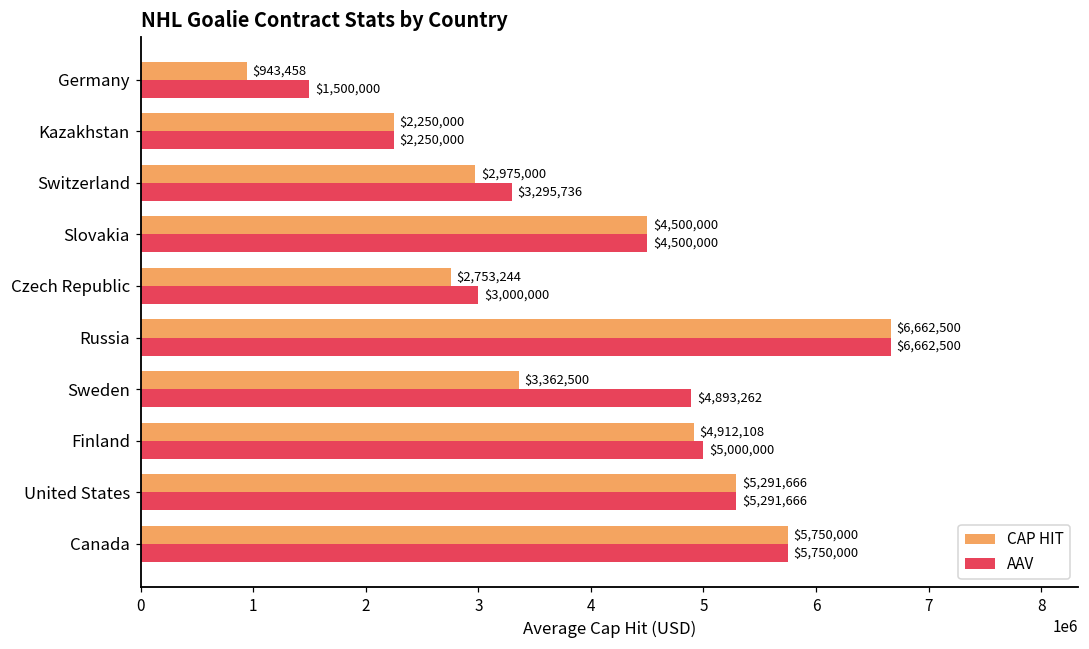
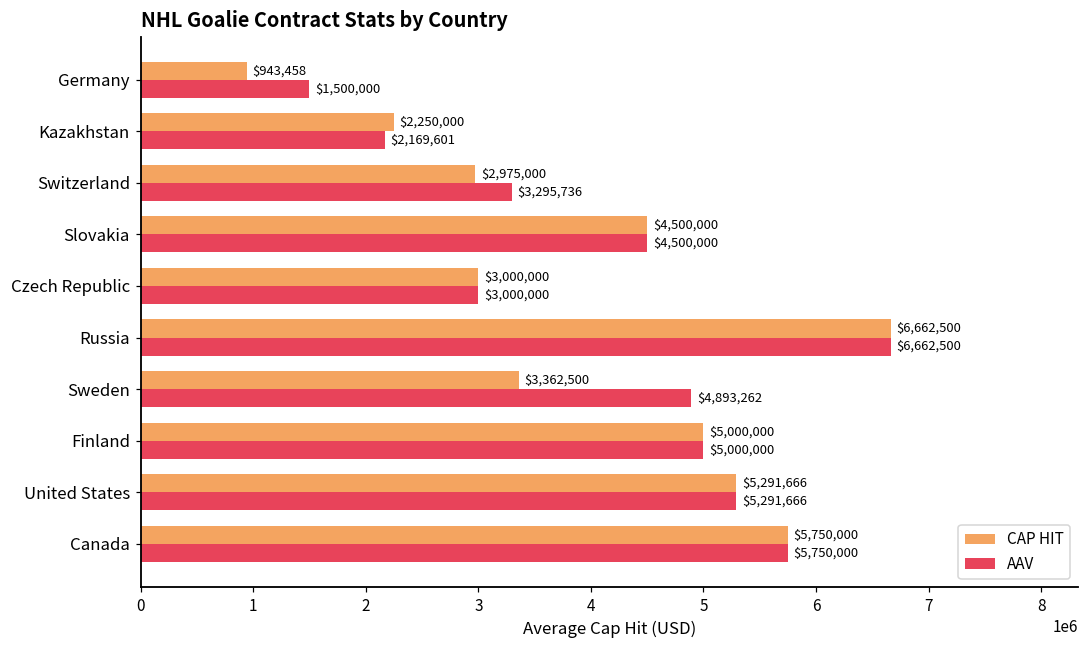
AAV, Kazakhstan: $2,250,000 -> $2,169,601
CAP HIT, Czech Republic: $2,753,244 -> $3,000,000
CAP HIT, Finland: $4,912,108 -> $5,000,000
